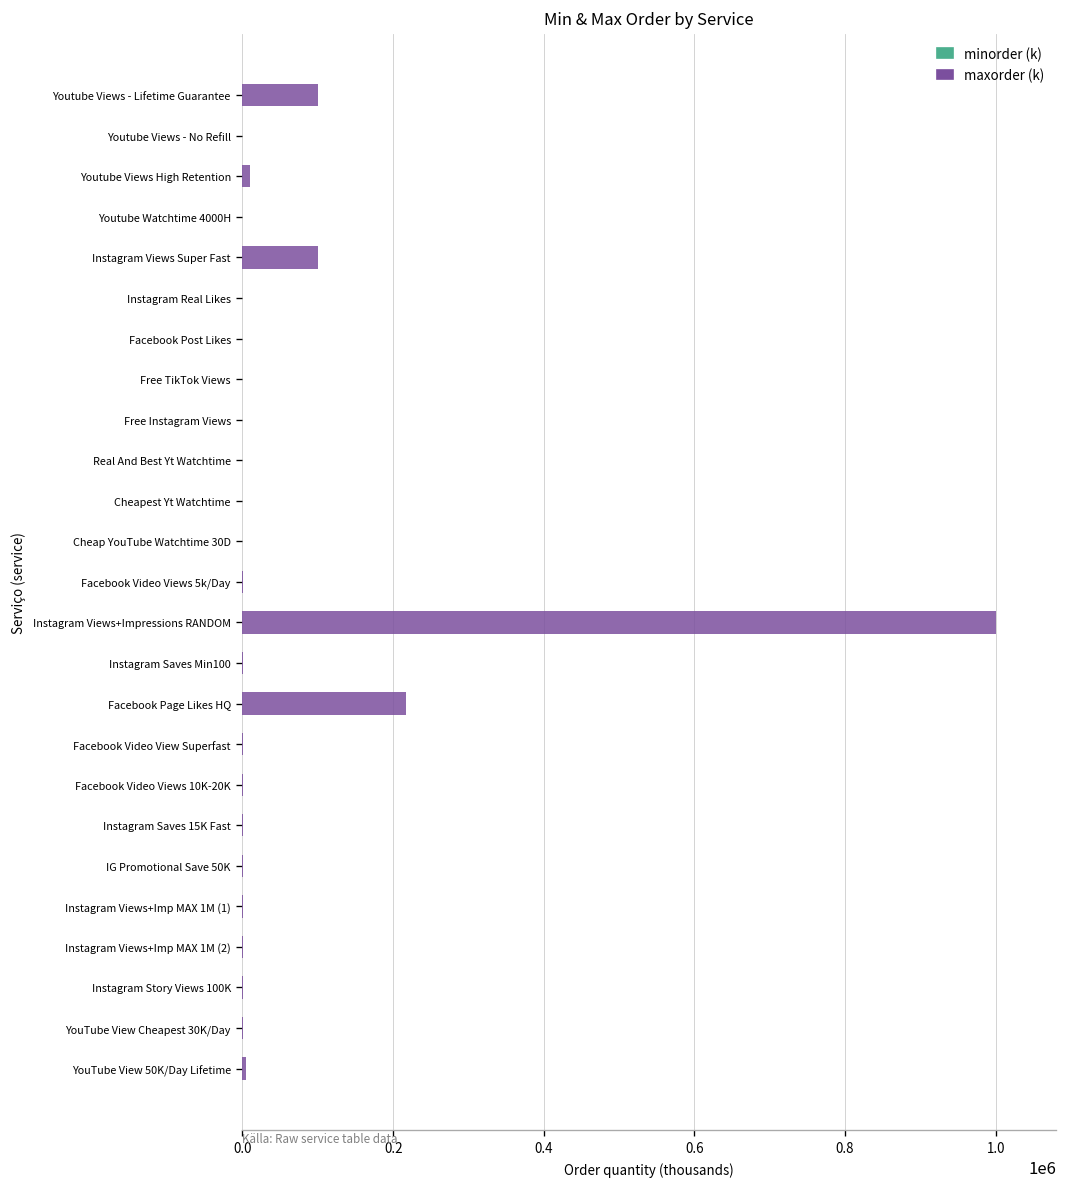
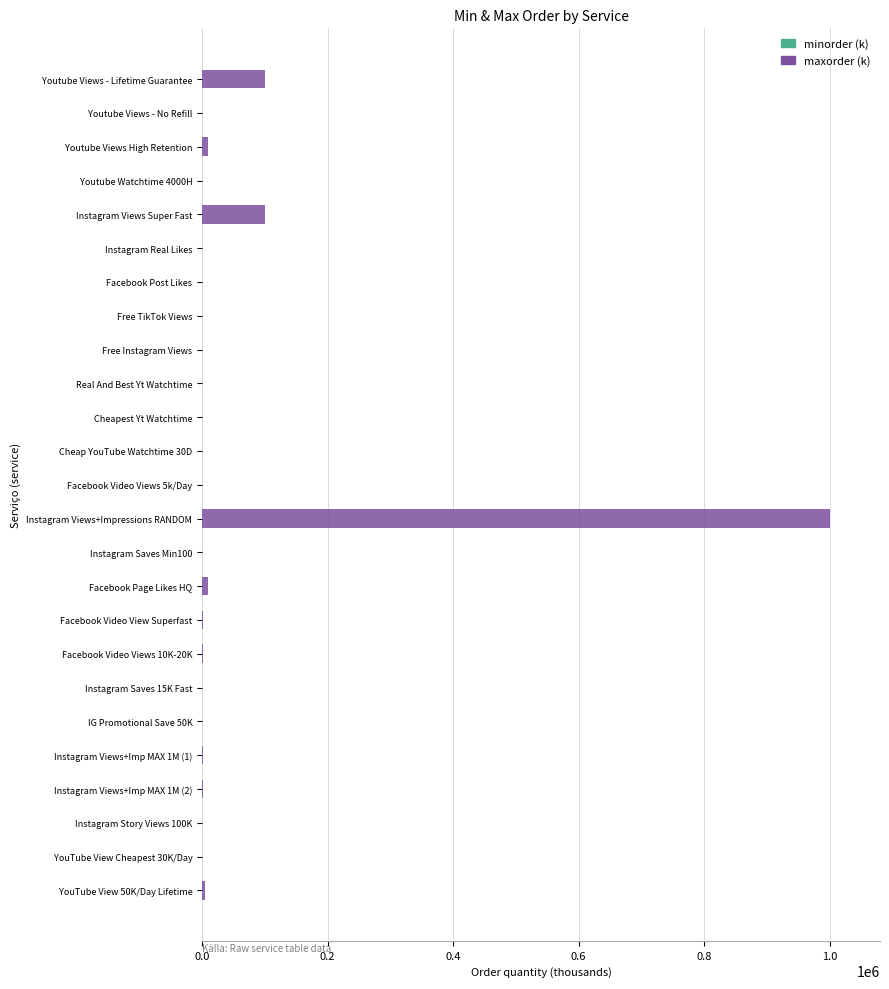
maxorder (k), Facebook Page Likes HQ: 220000 -> 10000
